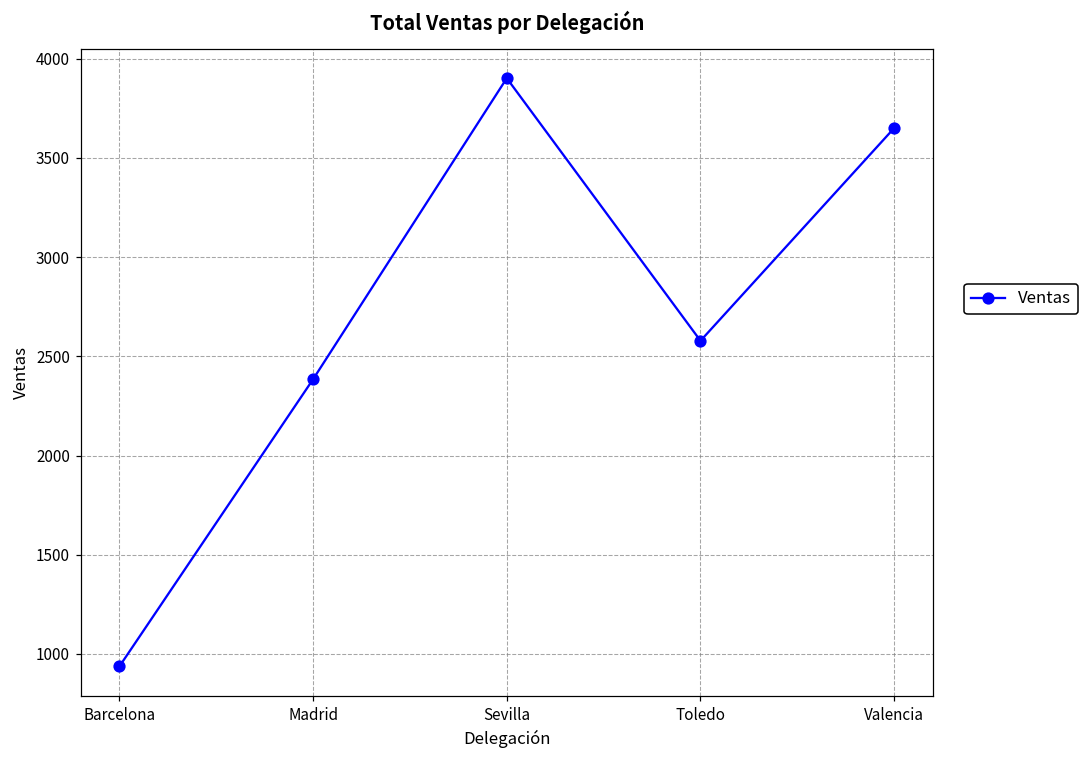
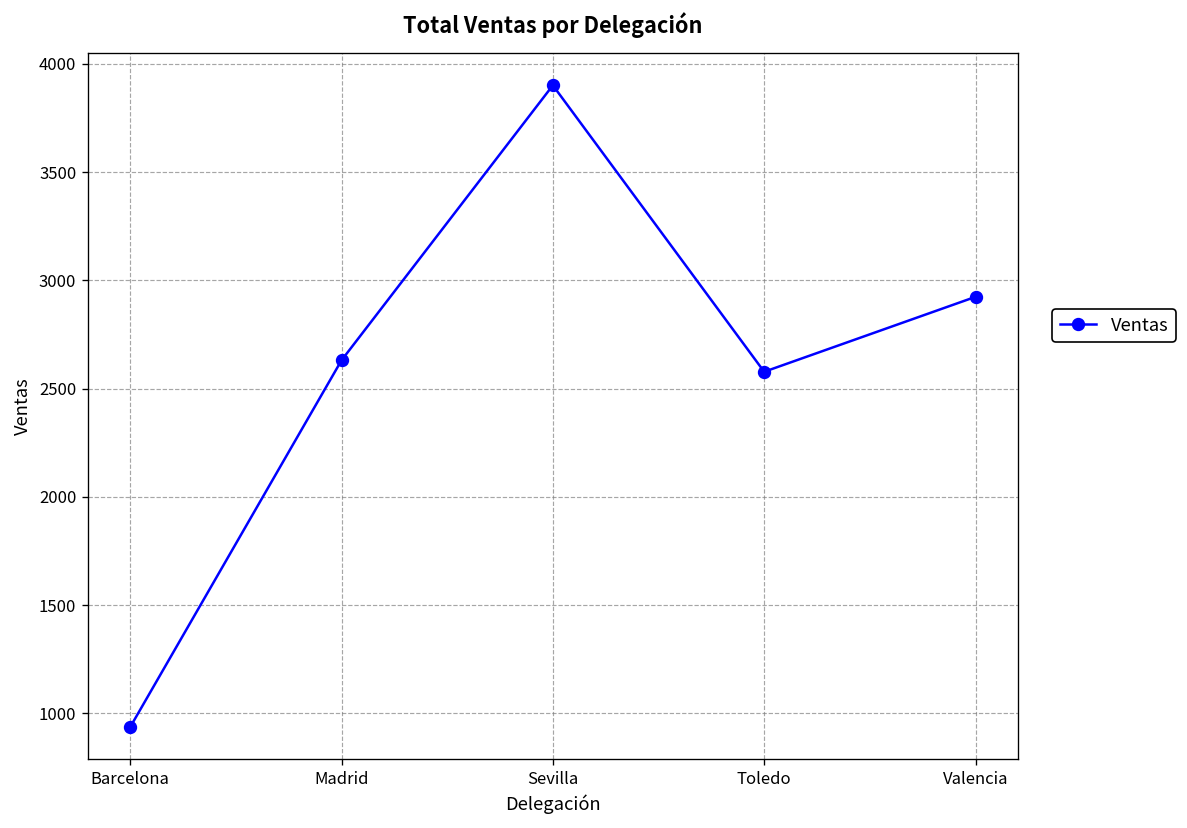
Madrid: 2380 -> 2630
Valencia: 3650 -> 2920
